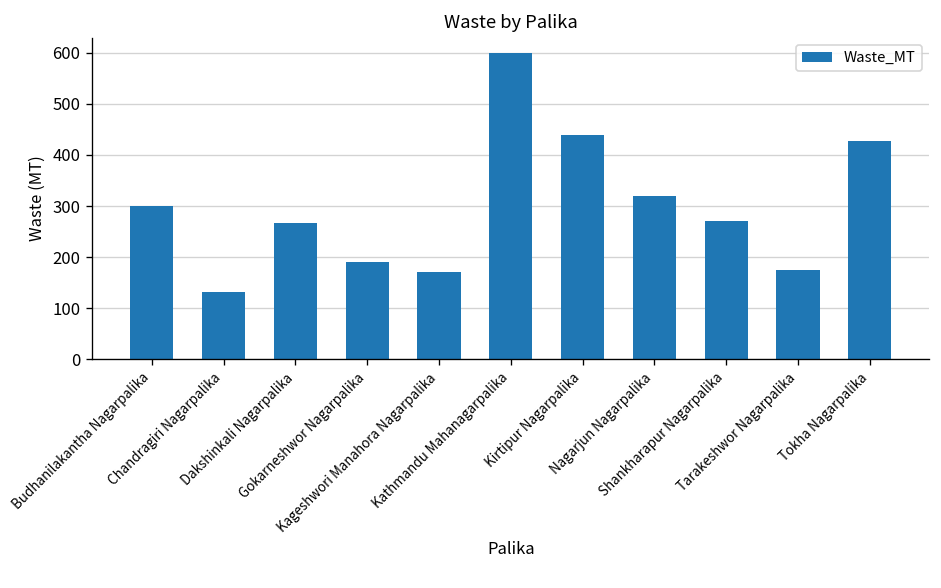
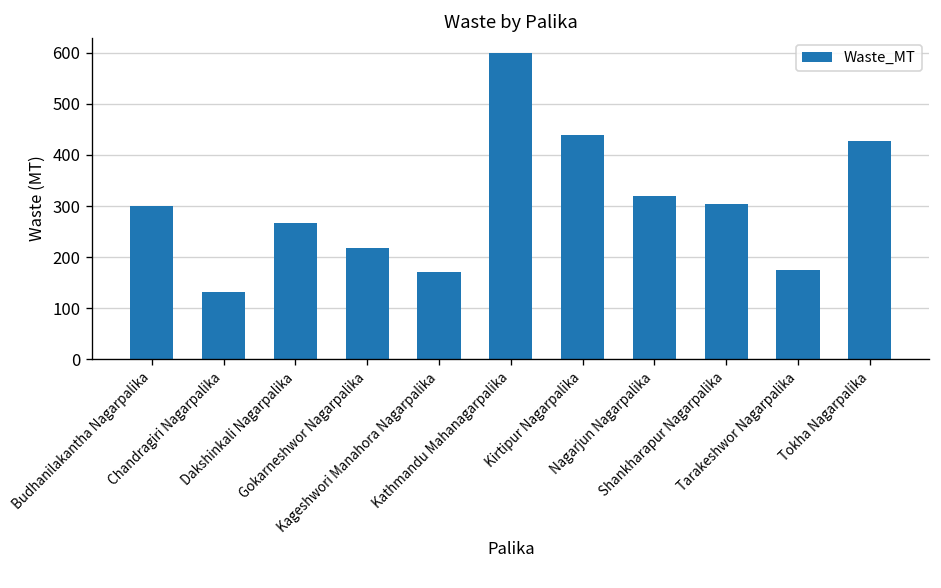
Gokarneshwor Nagarpalika: 190 -> 220
Shankharapur Nagarpalika: 270 -> 300
